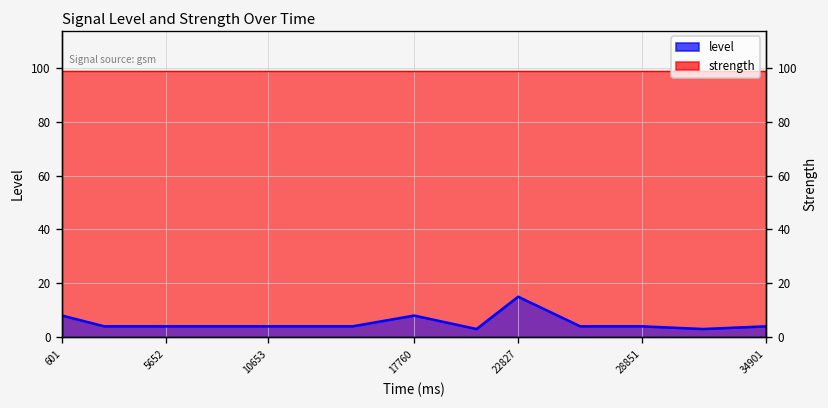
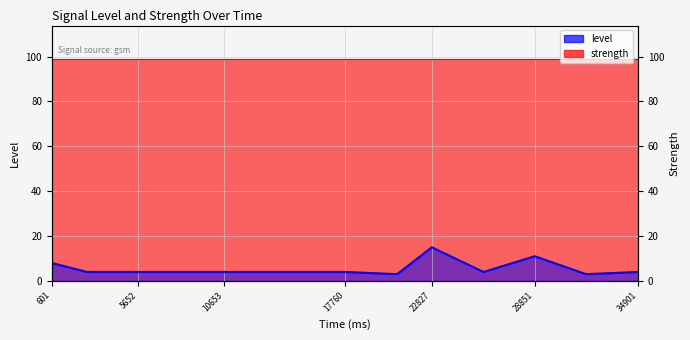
level, 17760: 8 -> 4
level, 28851: 4 -> 11
